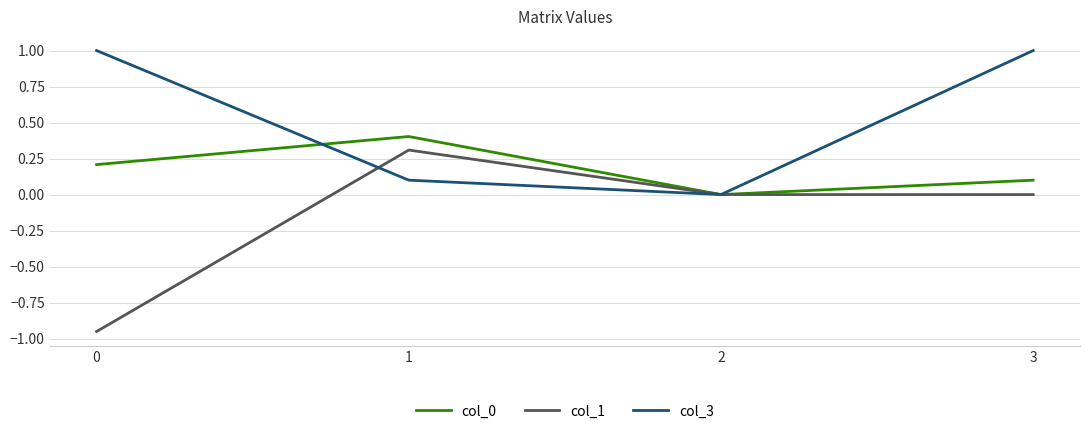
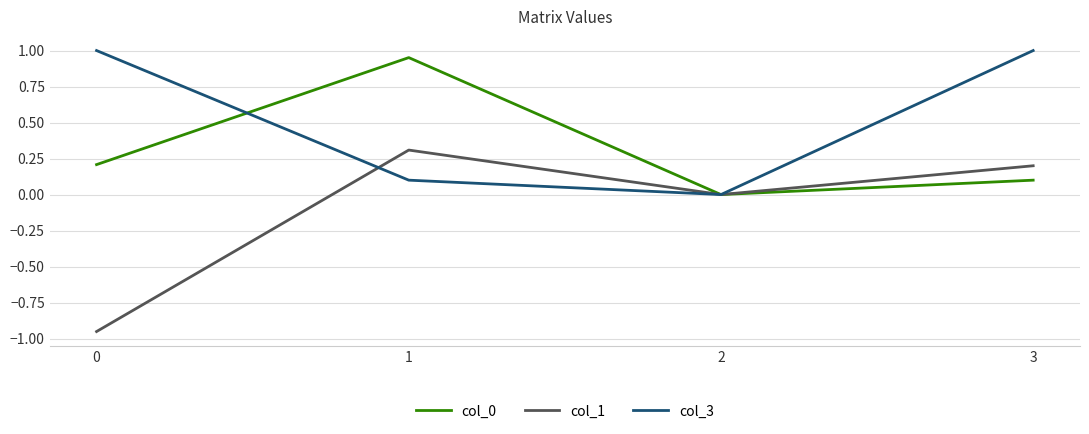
col_0, 1: 0.40 -> 0.95
col_1, 3: 0.0 -> 0.2
